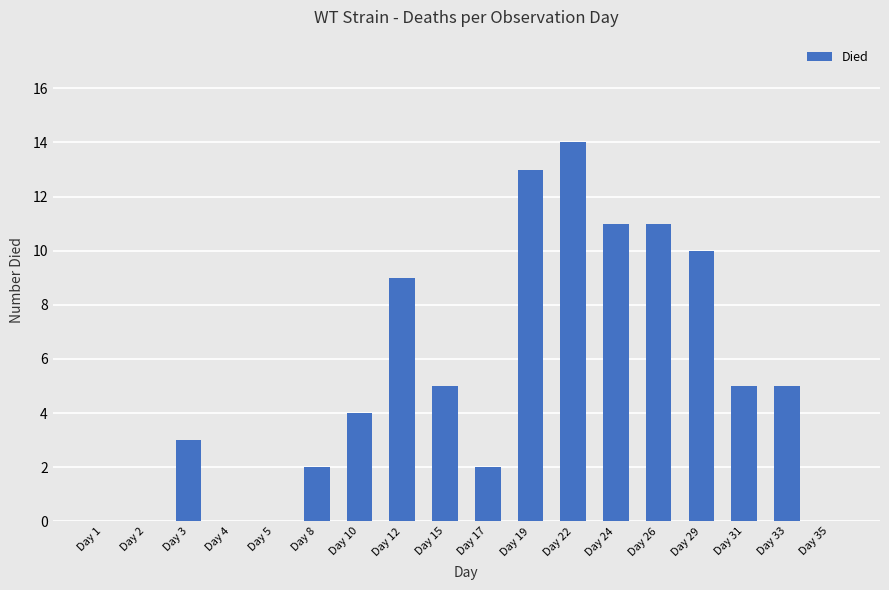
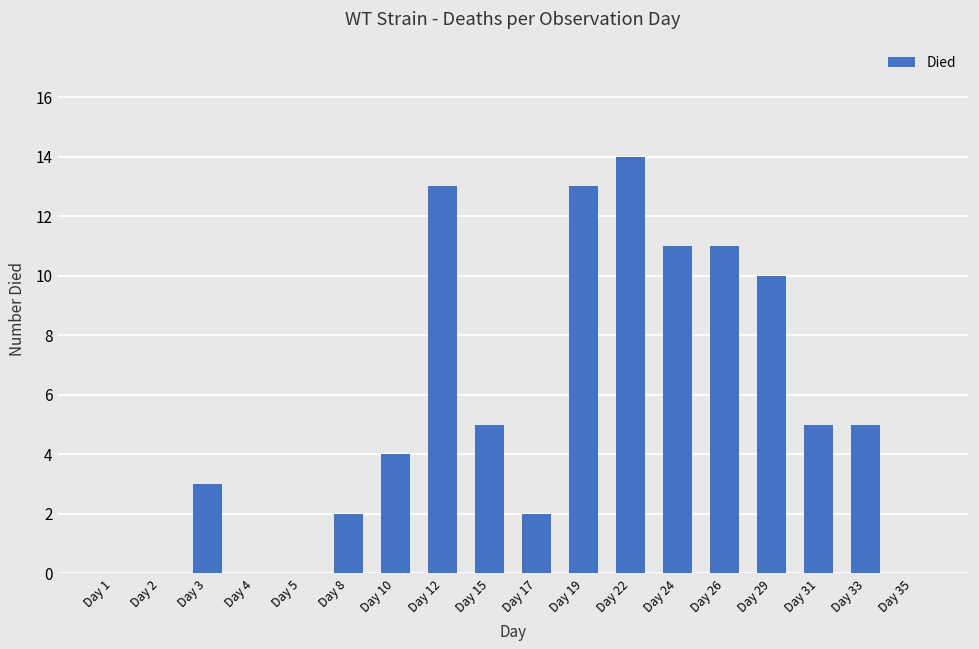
Day 12: 9 -> 13
